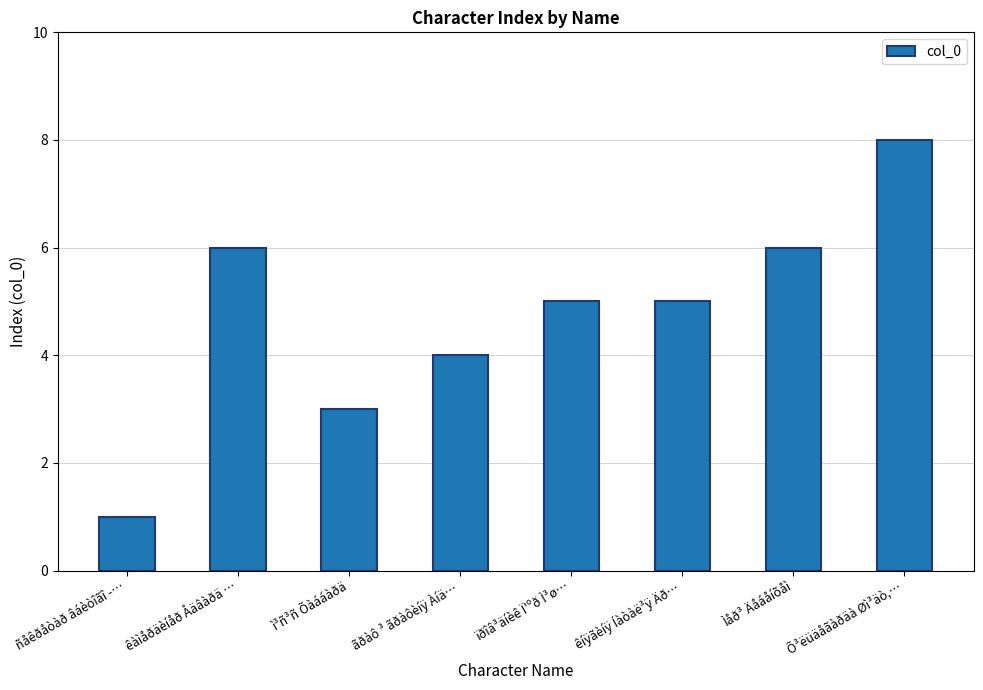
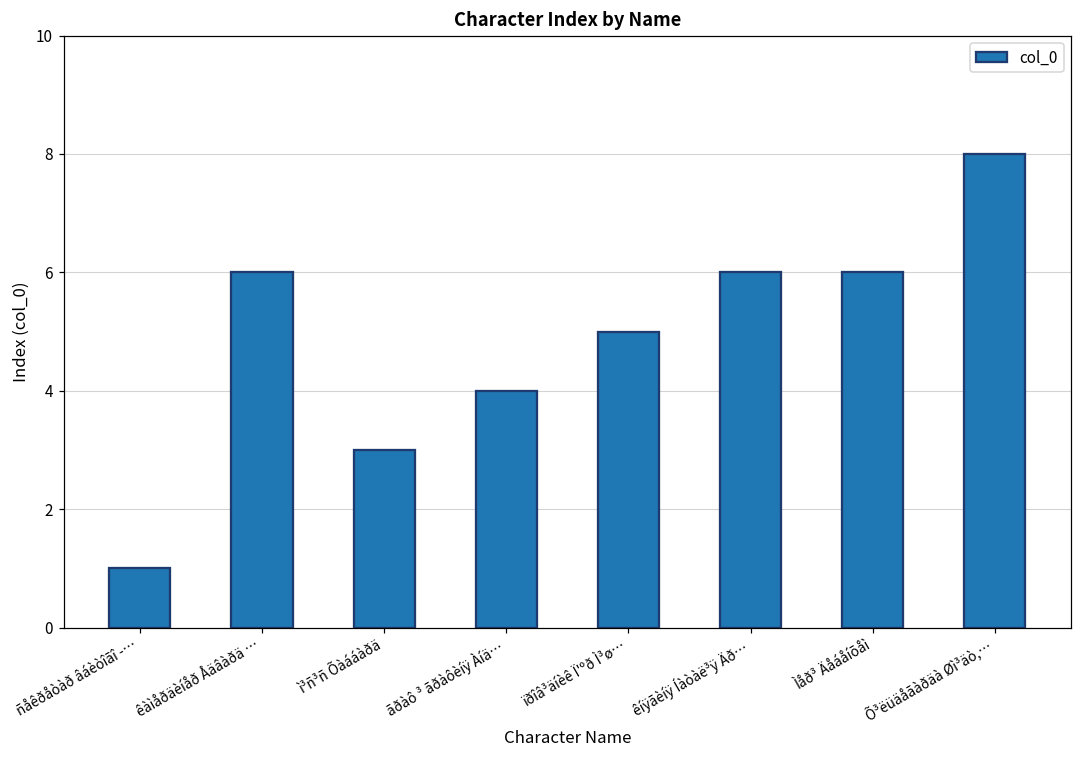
êíÿãèíÿ Íàòàë³ÿ Äð…: 5 -> 6
